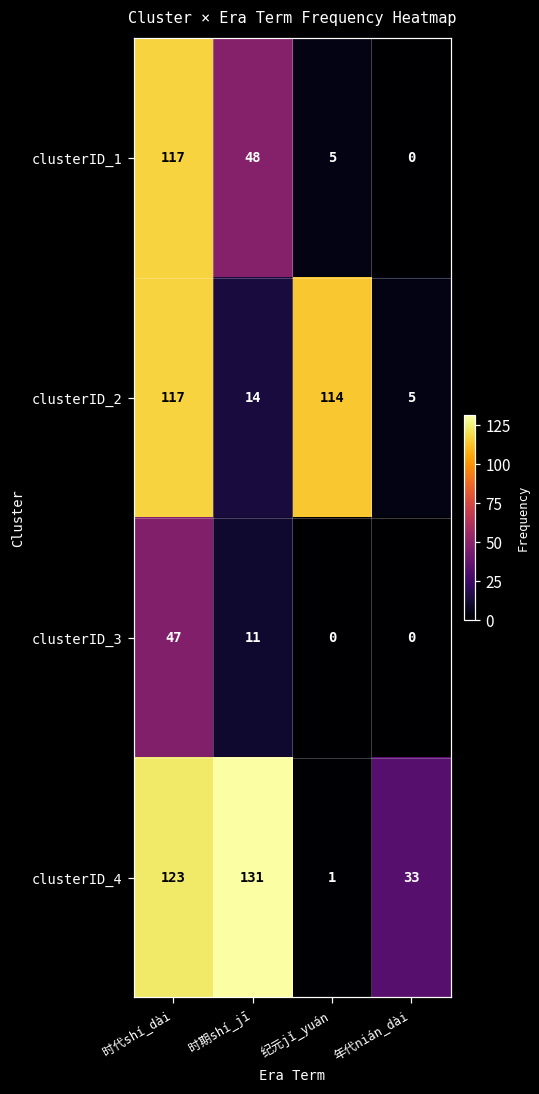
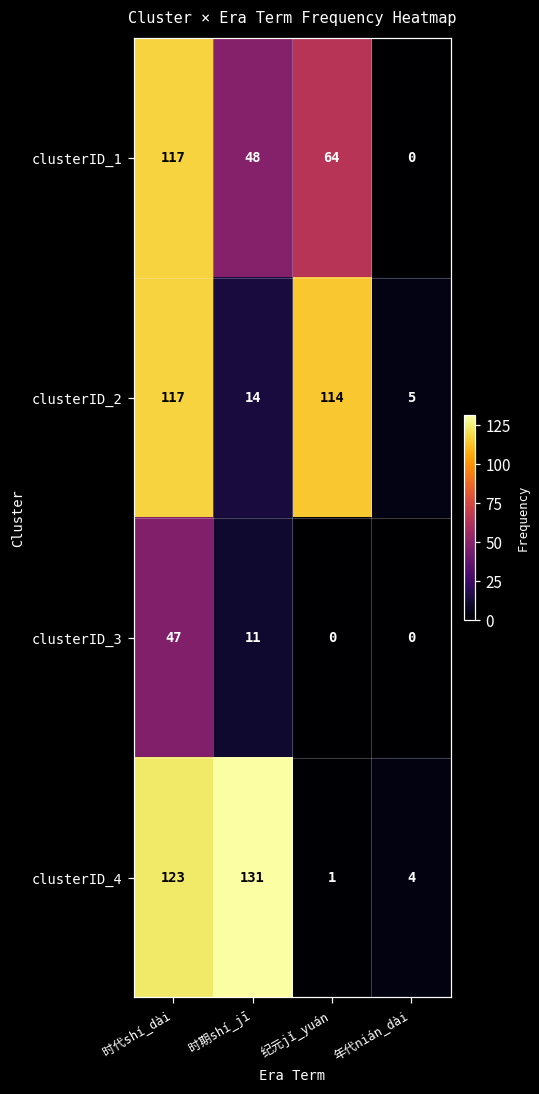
clusterID_1, 纪元jǐ_yuán: 5 -> 64
clusterID_4, 年代nián_dài: 33 -> 4
